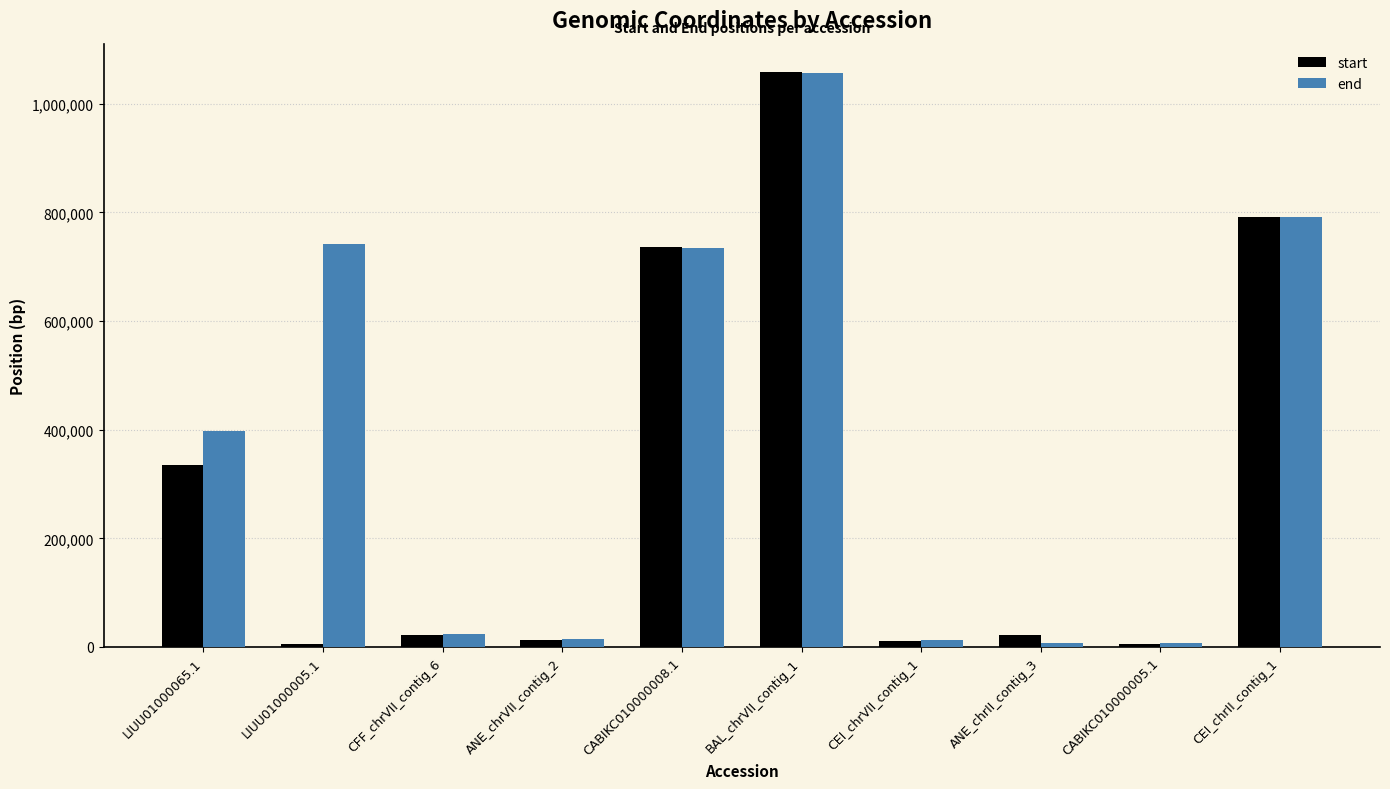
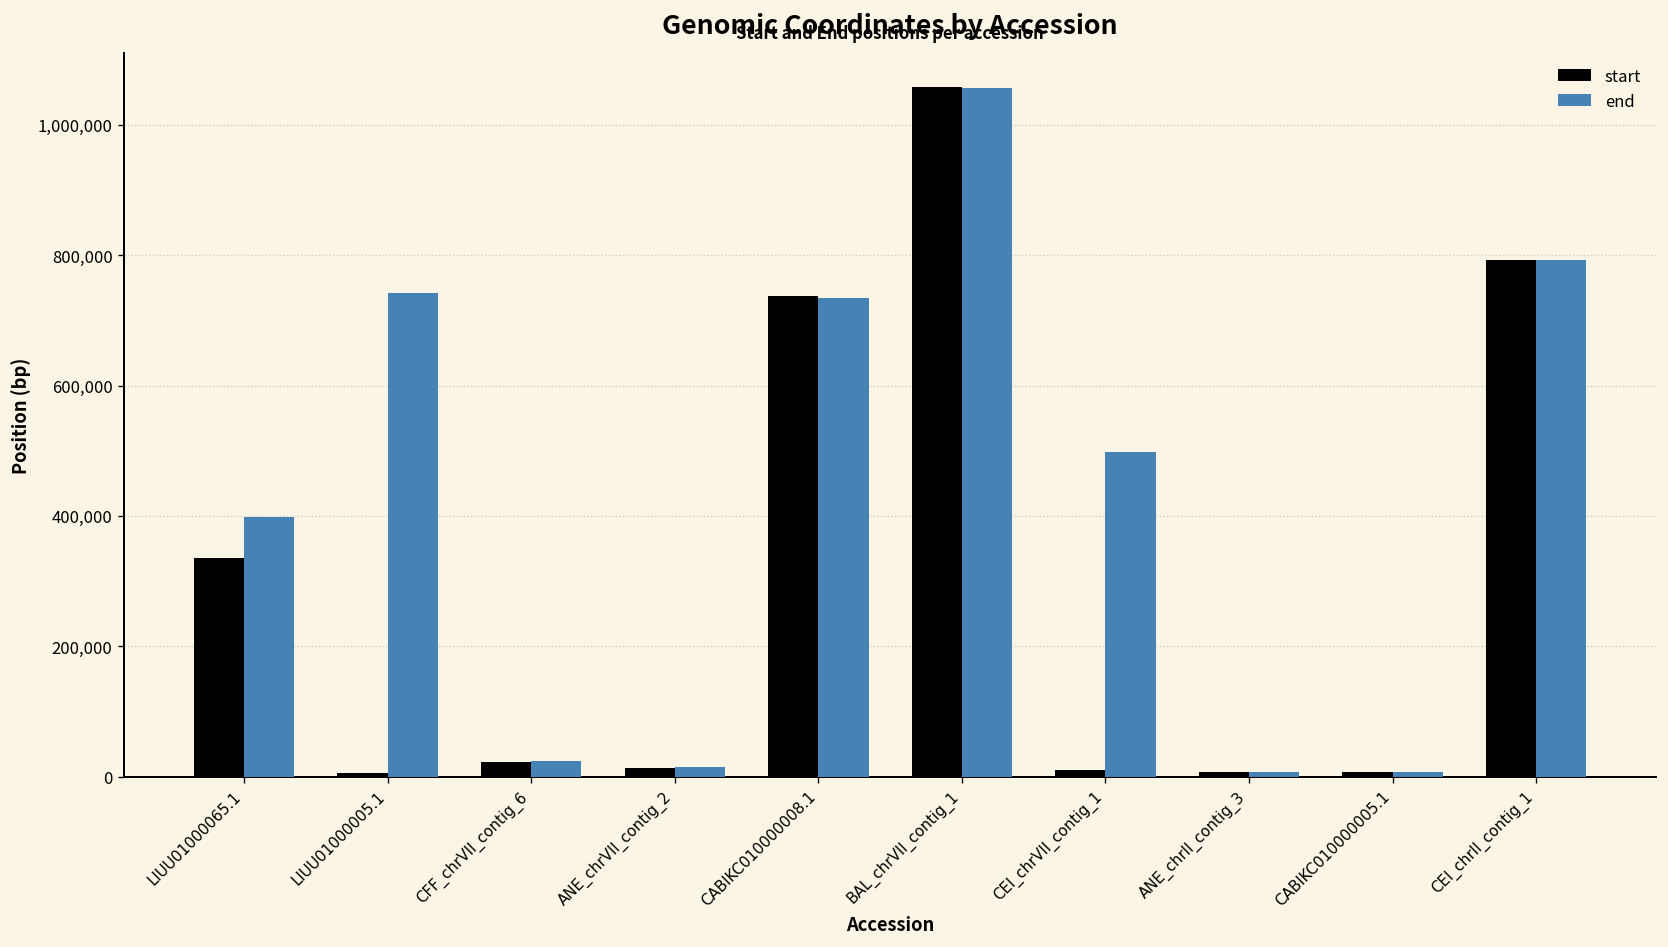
end, CEI_chrVII_contig_1: 10,000 -> 500,000
start, ANE_chrII_contig_3: 20,000 -> 10,000
